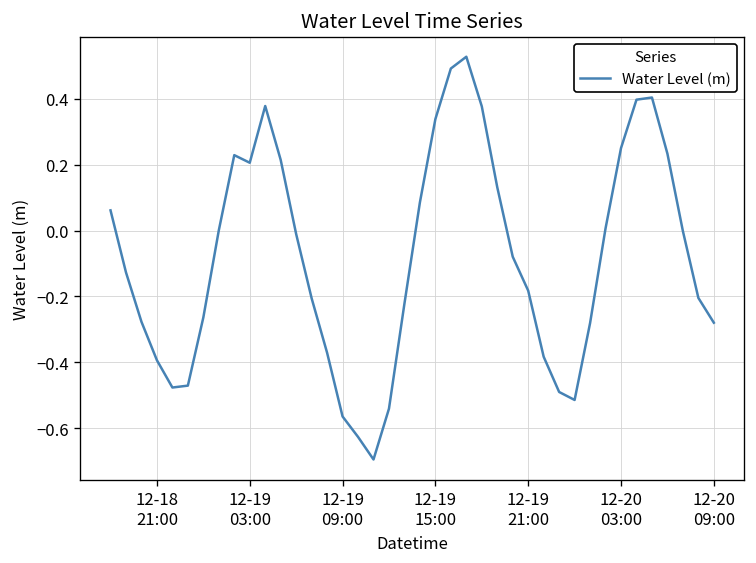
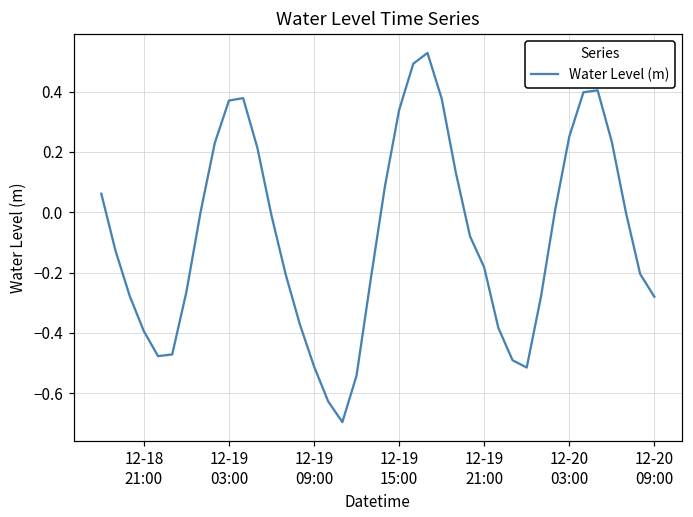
12-19 03:00: 0.21 -> 0.37
12-19 09:00: -0.56 -> -0.51
